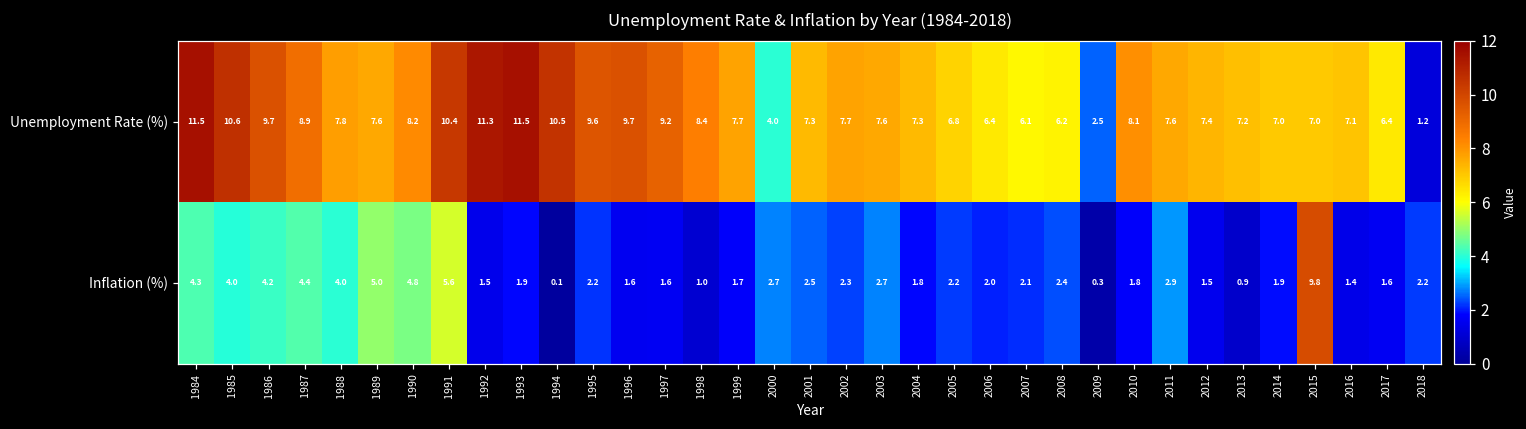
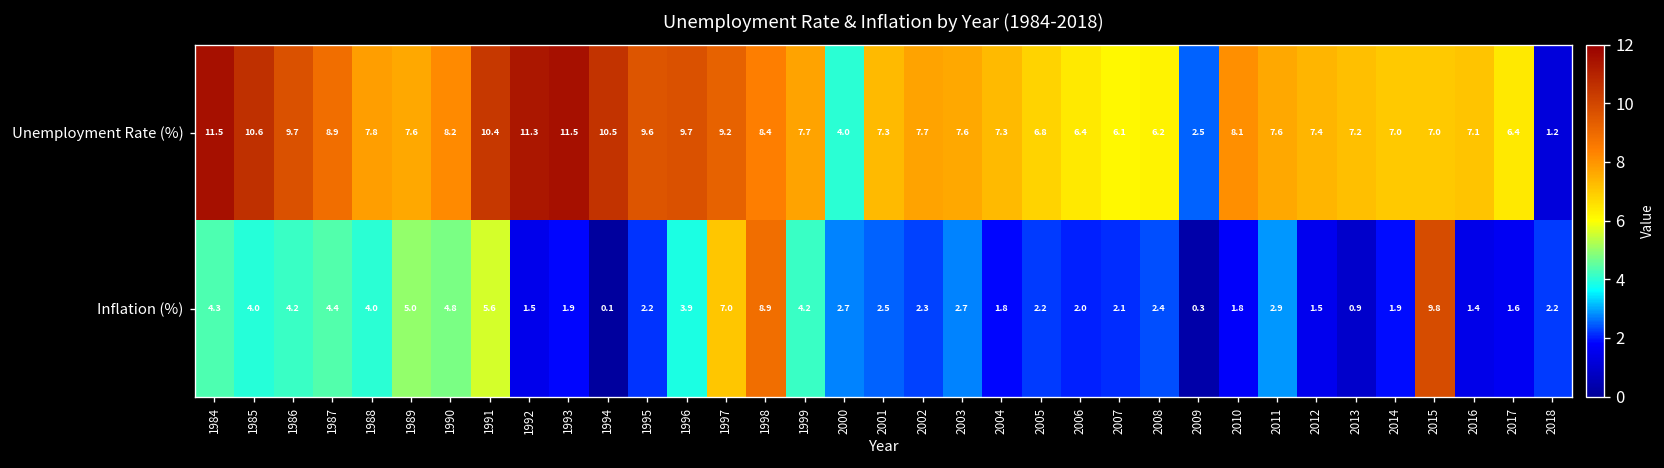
Inflation (%), 1996: 1.6 -> 3.9
Inflation (%), 1997: 1.6 -> 7.0
Inflation (%), 1998: 1.0 -> 8.9
Inflation (%), 1999: 1.7 -> 4.2
